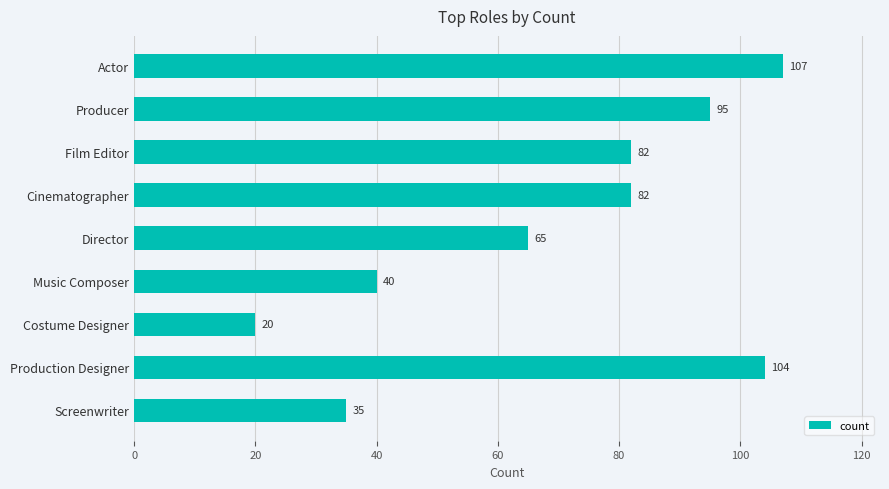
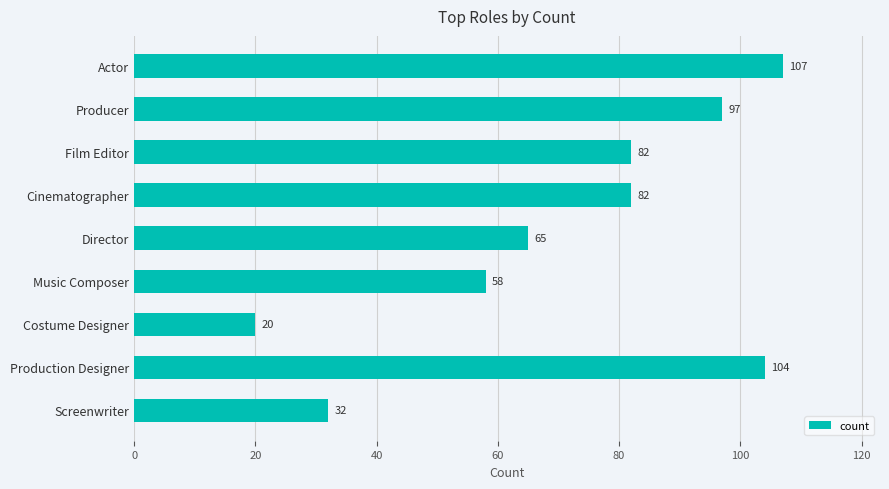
Producer: 95 -> 97
Music Composer: 40 -> 58
Screenwriter: 35 -> 32
